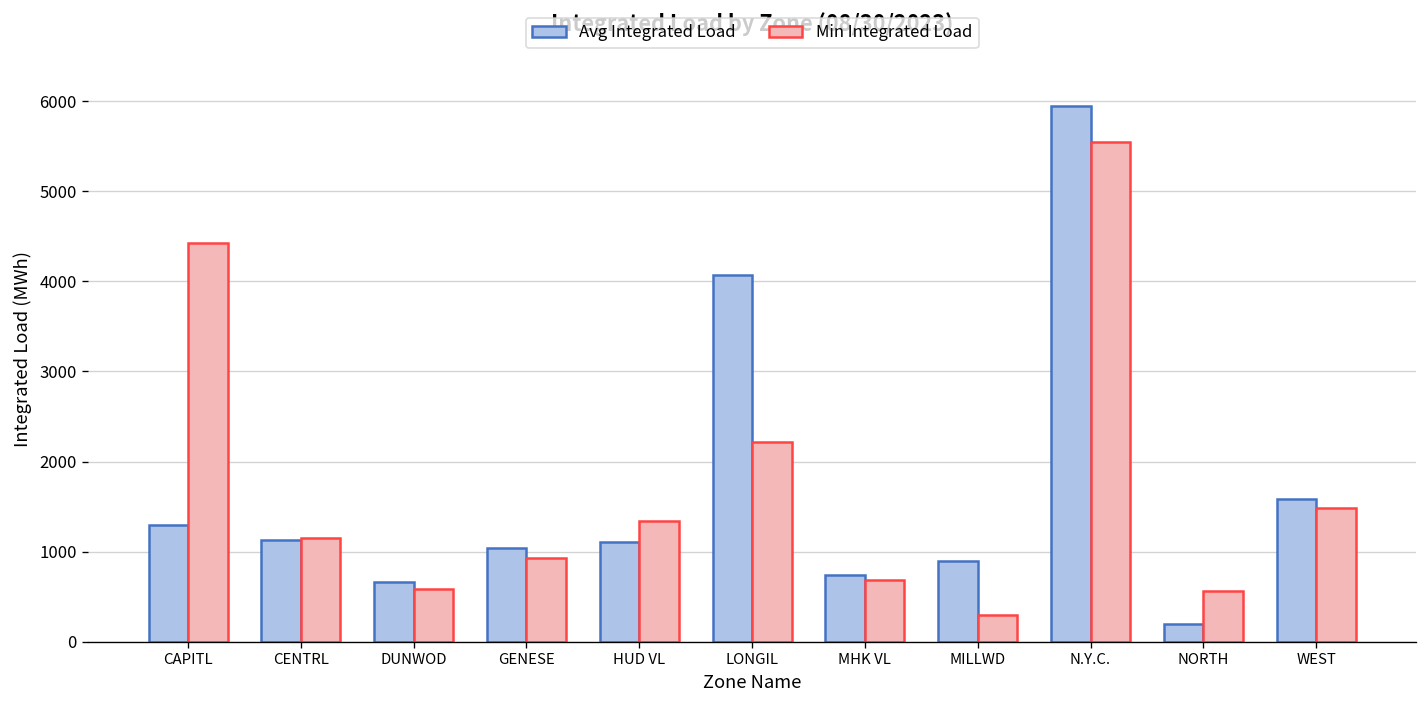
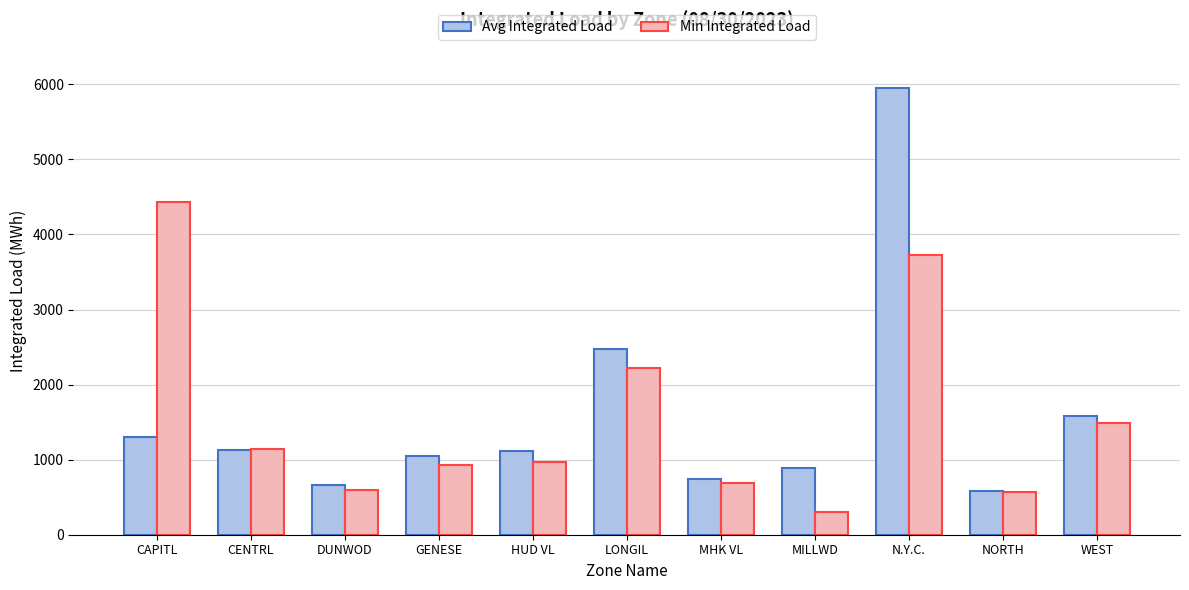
Min Integrated Load, HUD VL: 1300 -> 1000
Avg Integrated Load, LONGIL: 4100 -> 2500
Min Integrated Load, N.Y.C.: 5500 -> 3700
Avg Integrated Load, NORTH: 200 -> 600
